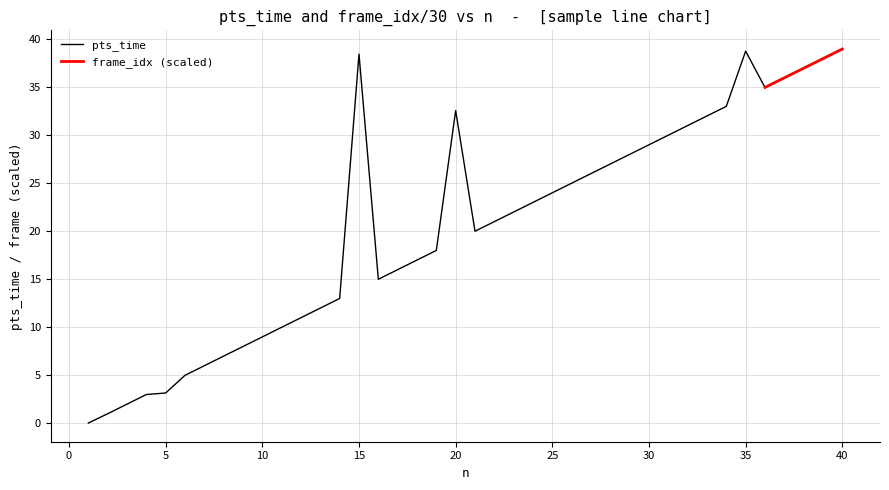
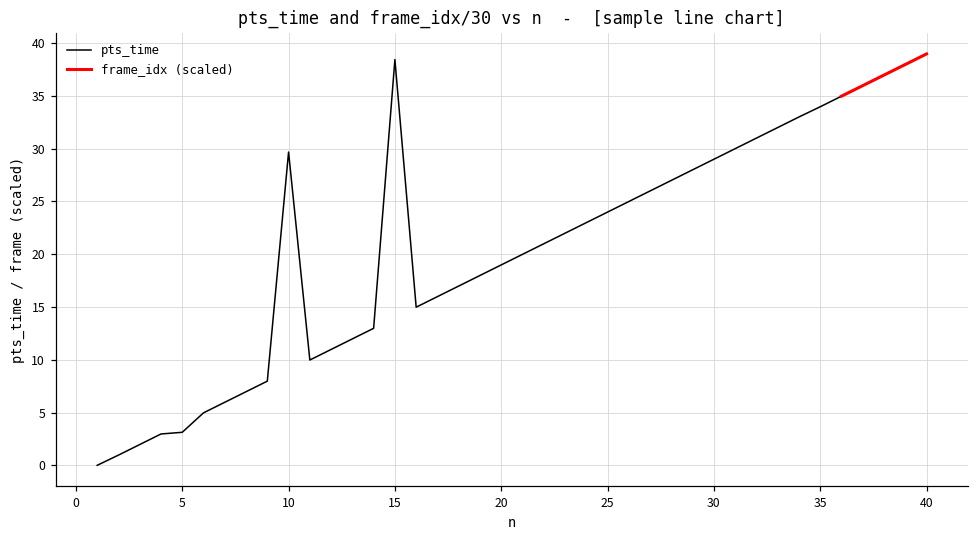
pts_time, 10: 9 -> 30
pts_time, 20: 33 -> 19
pts_time, 35: 39 -> 34
